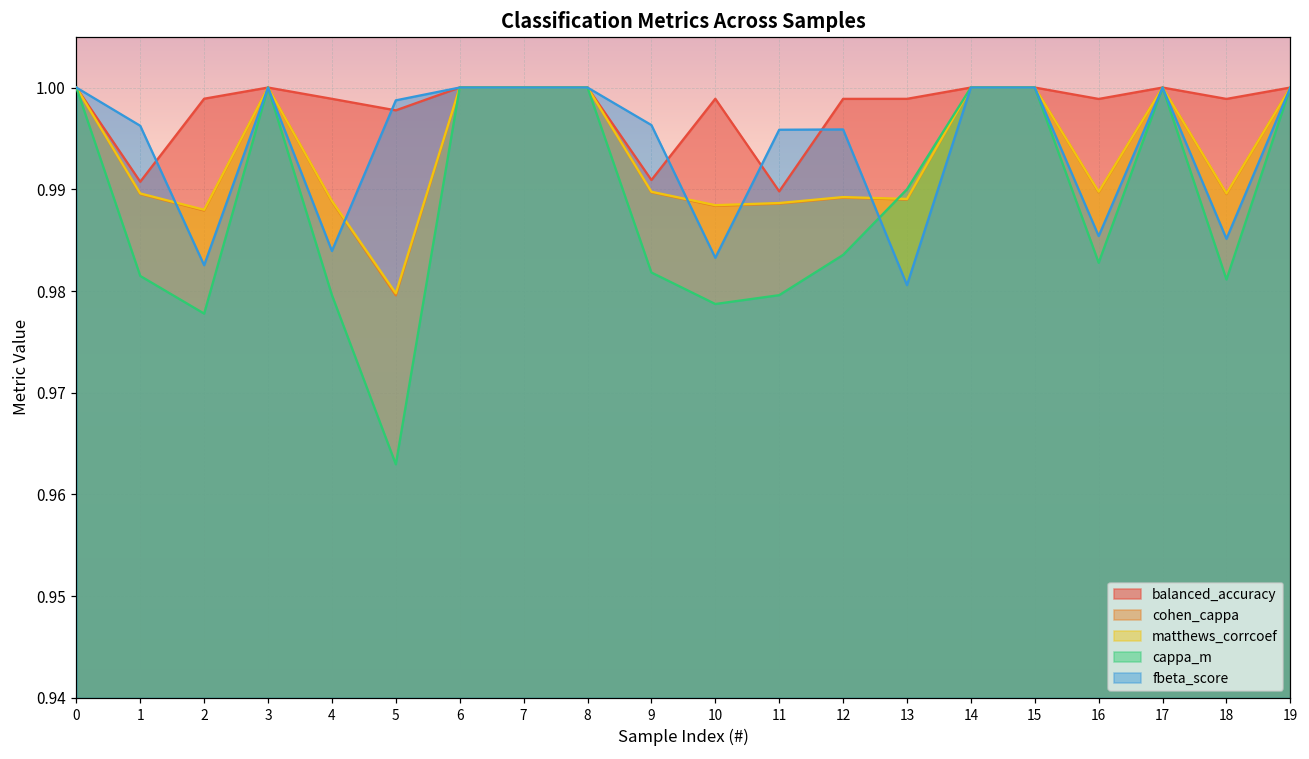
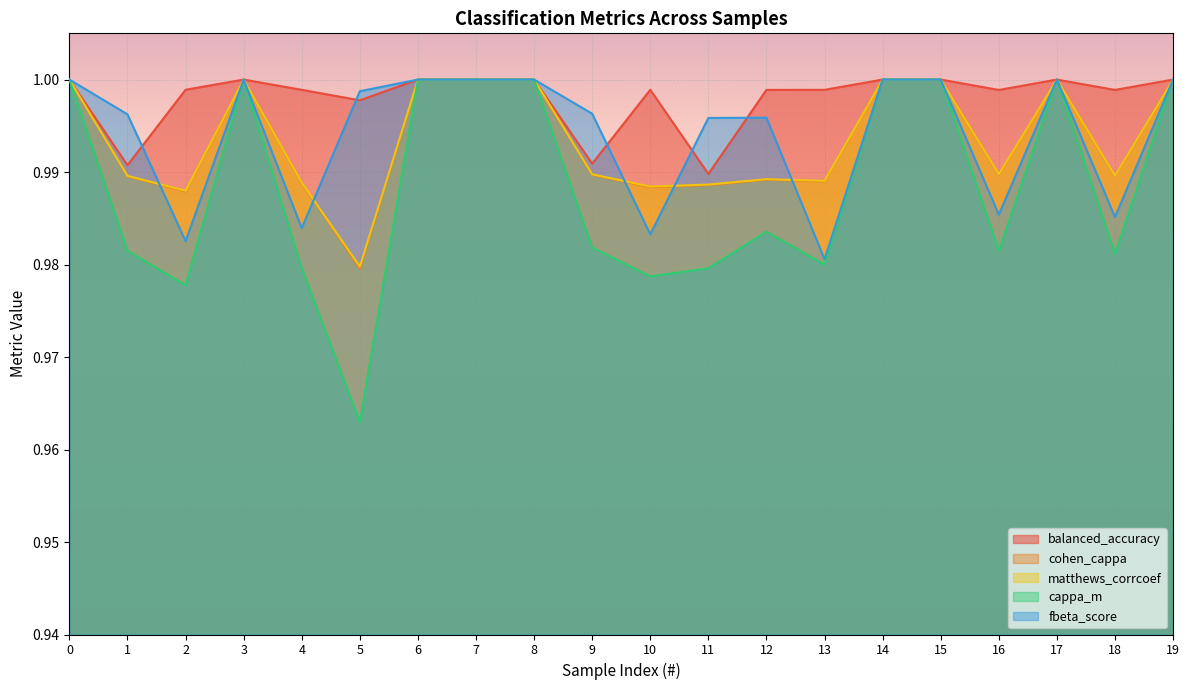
cappa_m, 13: 0.99 -> 0.98
cappa_m, 16: 0.983 -> 0.981
